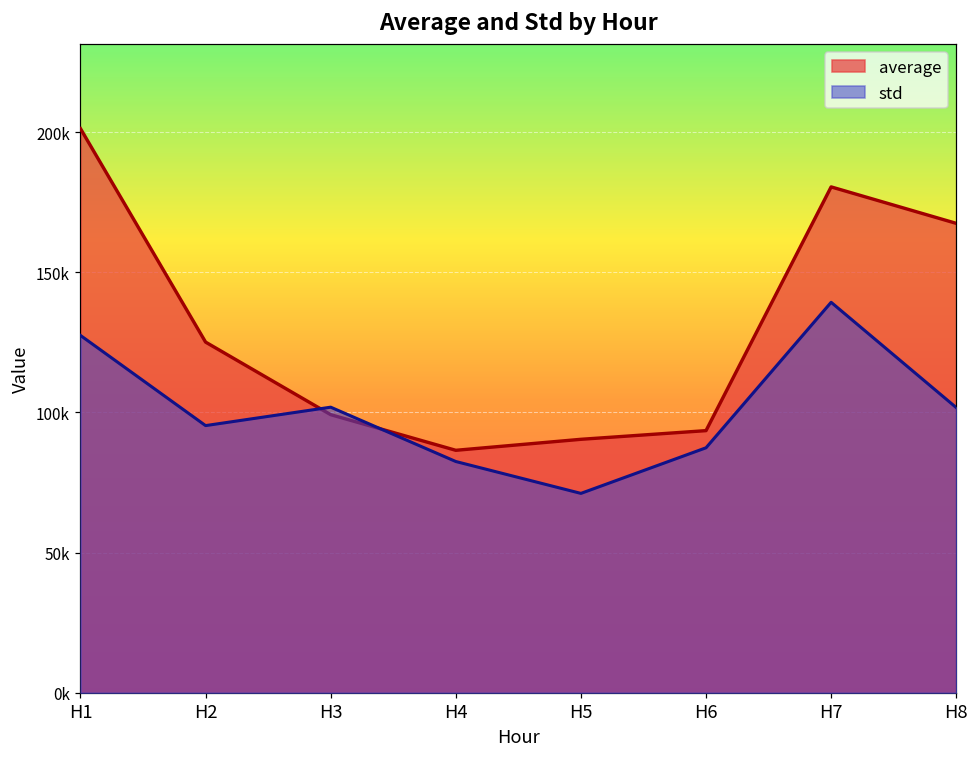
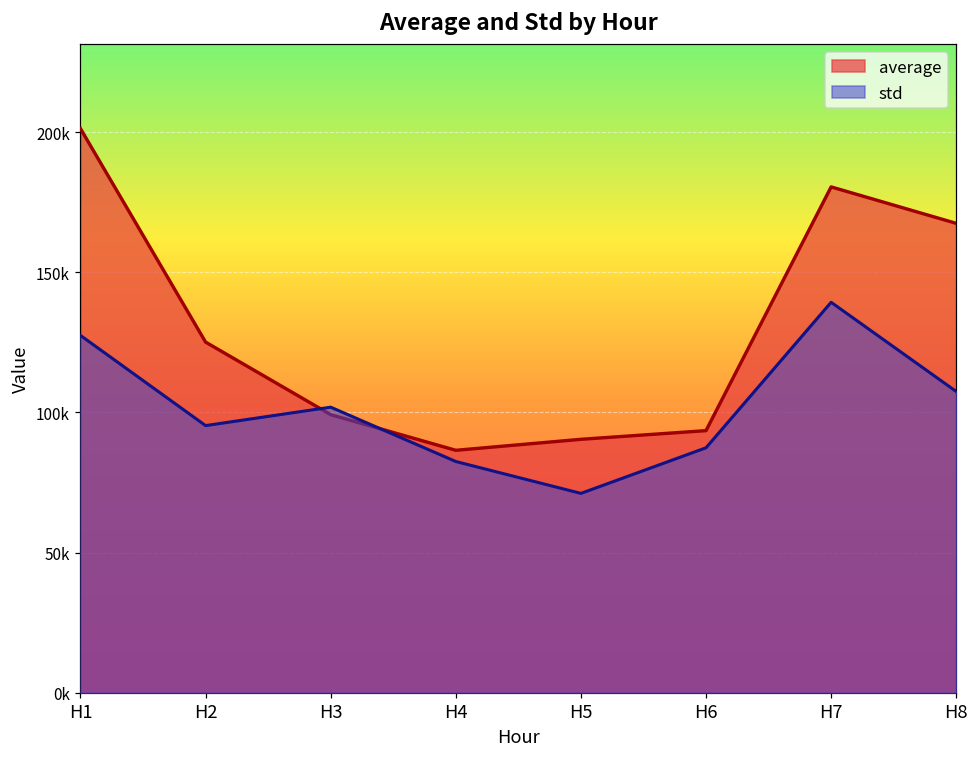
std, H8: 102000 -> 107000
